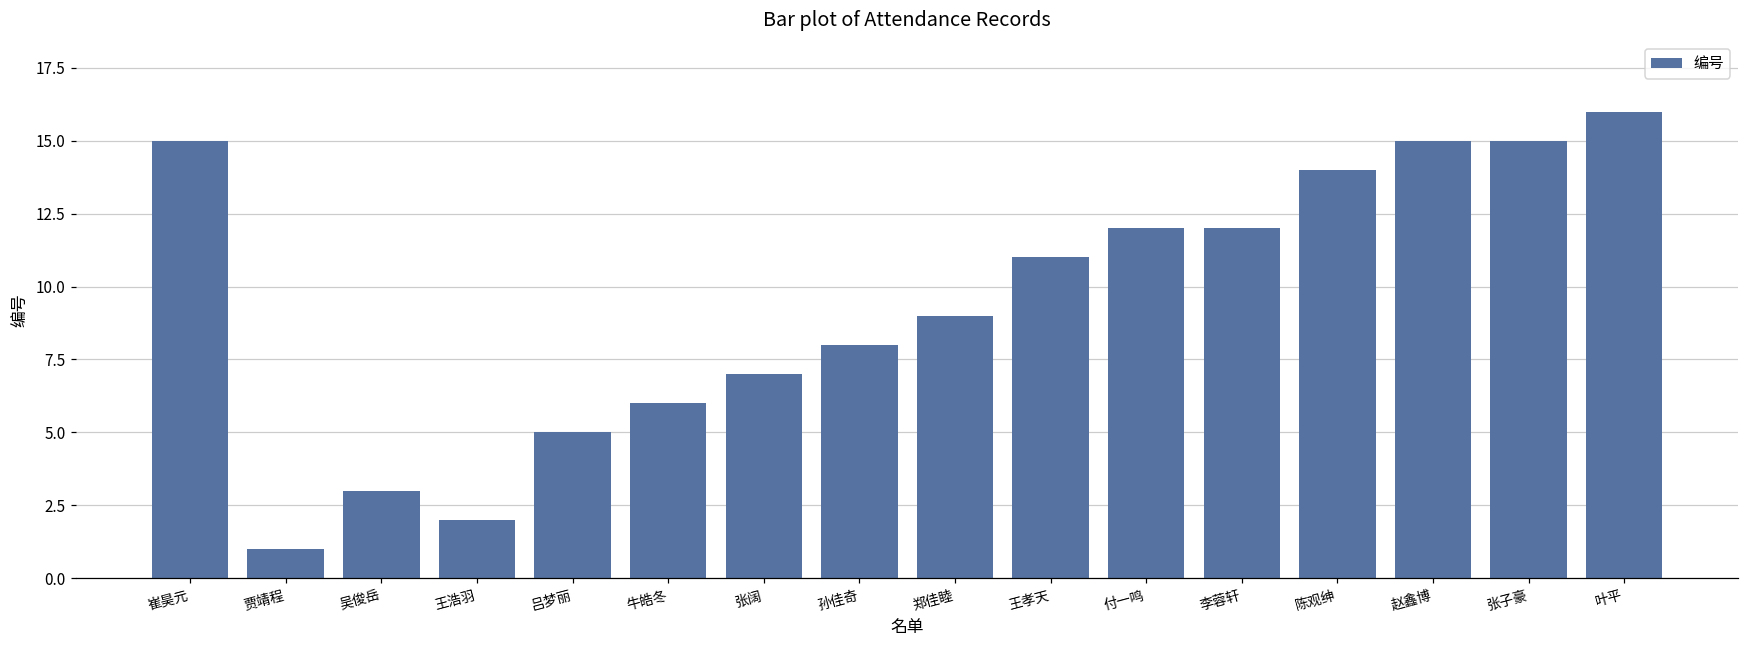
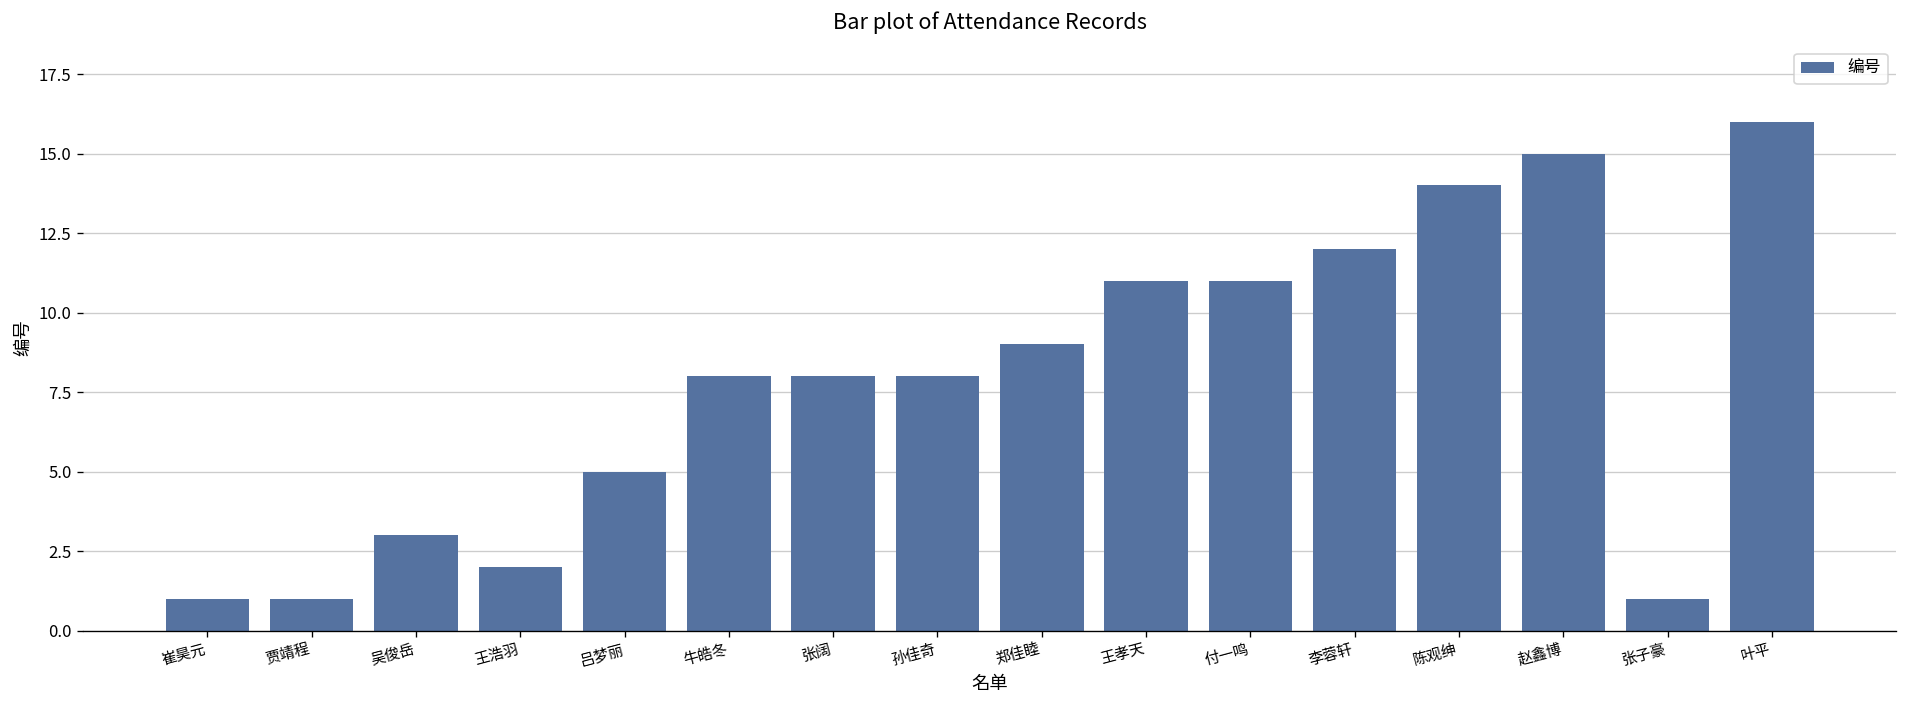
崔昊元: 15 -> 1
牛皓冬: 6 -> 8
张阔: 7 -> 8
付一鸣: 12 -> 11
张子豪: 15 -> 1
